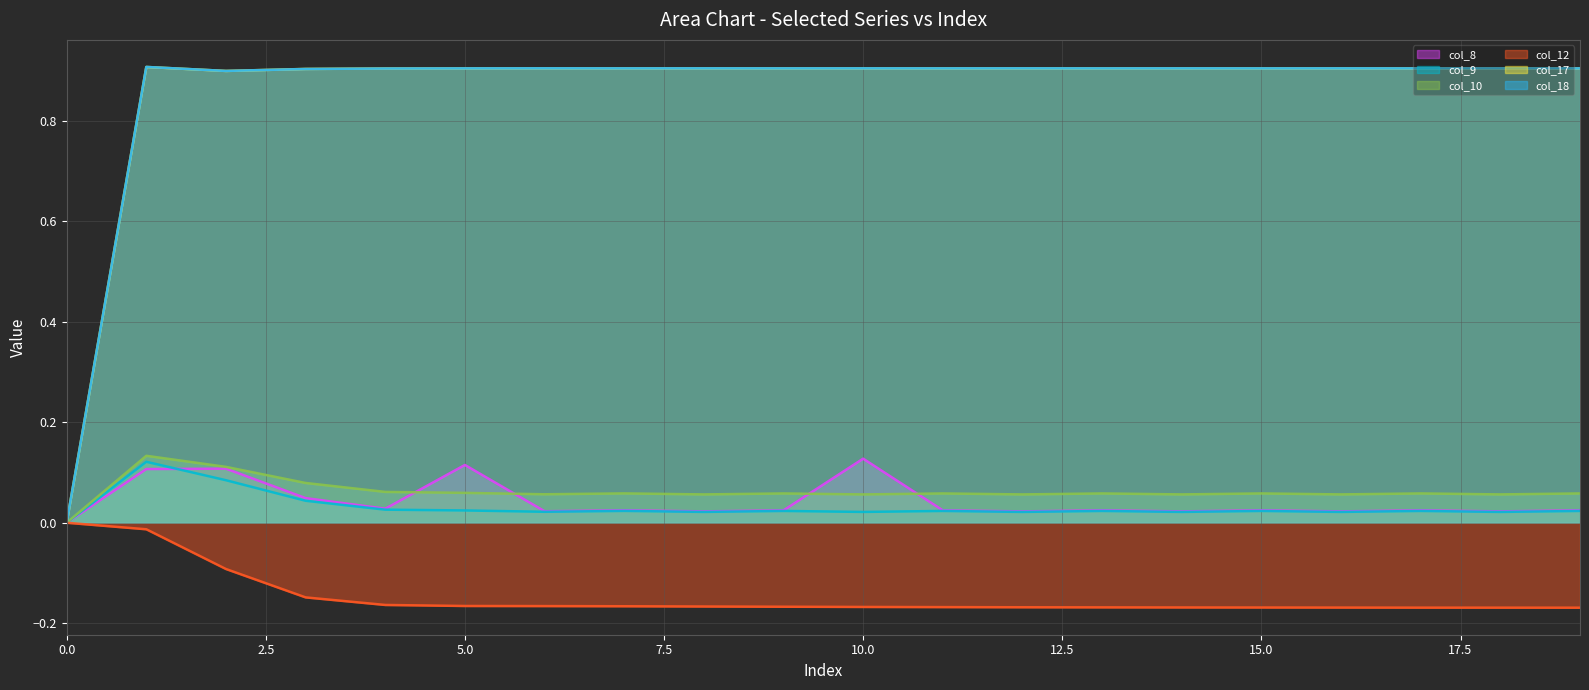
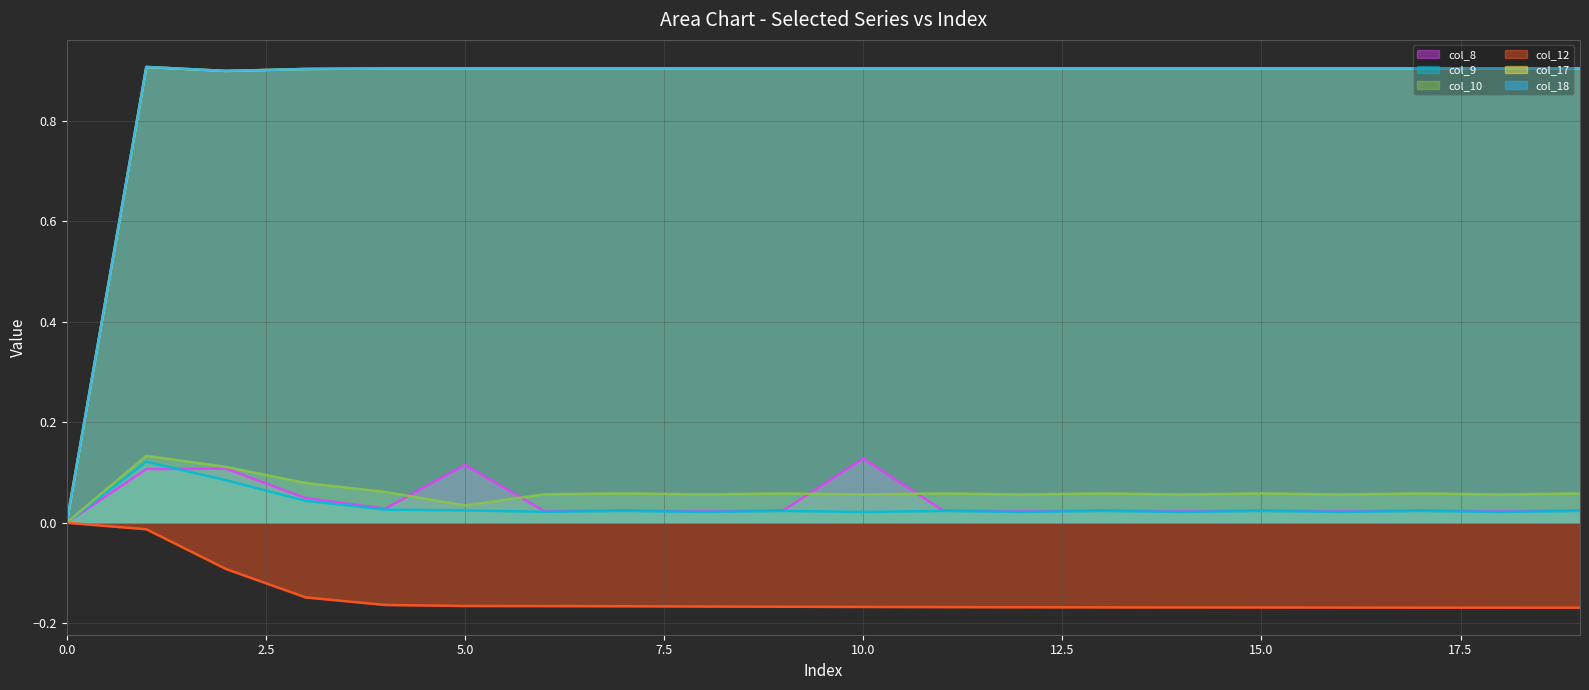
col_10, 5.0: 0.06 -> 0.03
